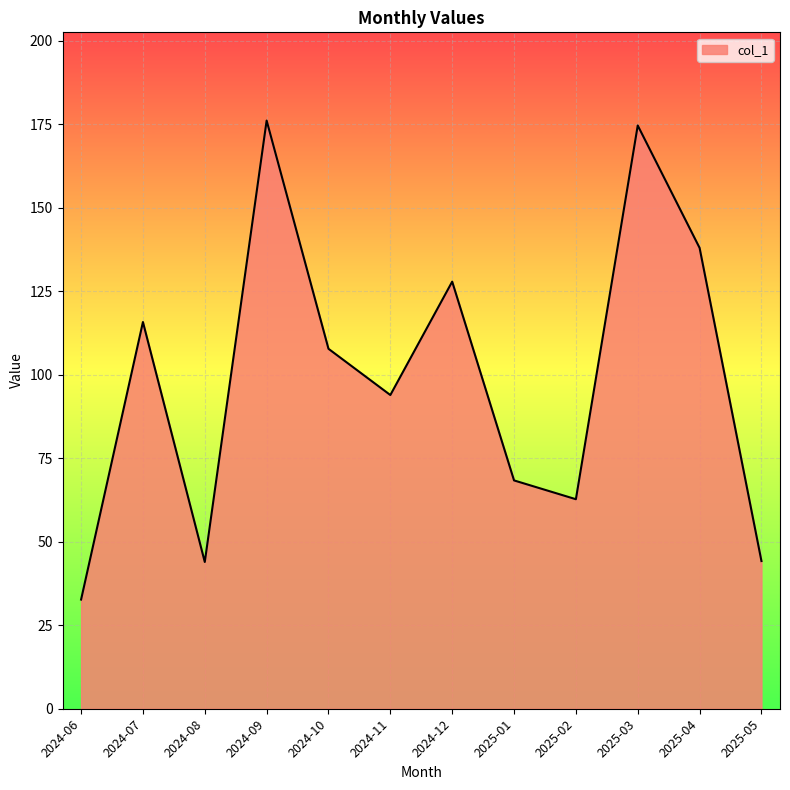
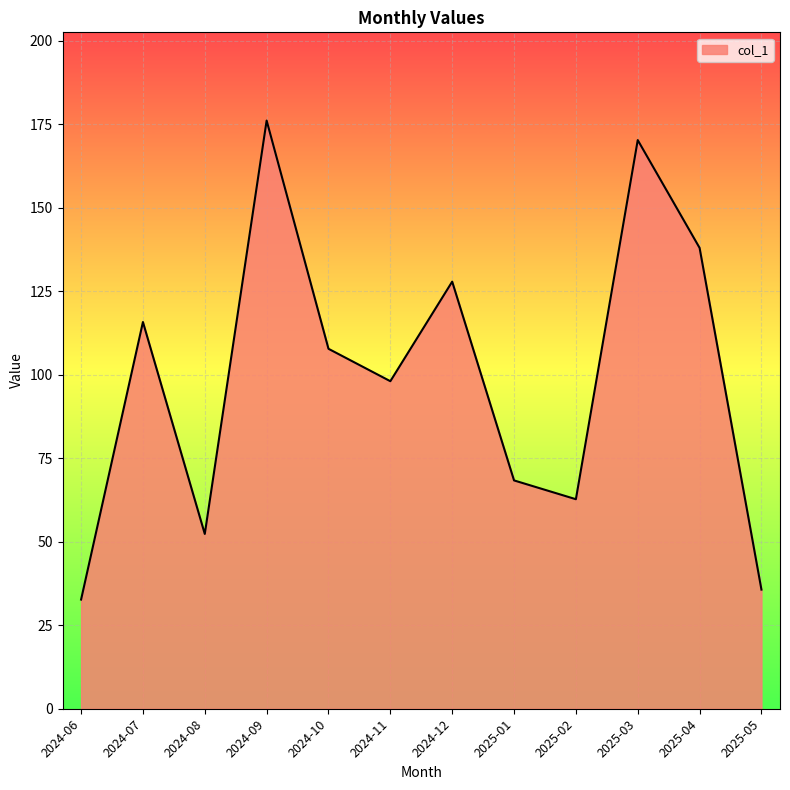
2024-08: 44 -> 52
2024-11: 94 -> 98
2025-03: 175 -> 170
2025-05: 44 -> 36
